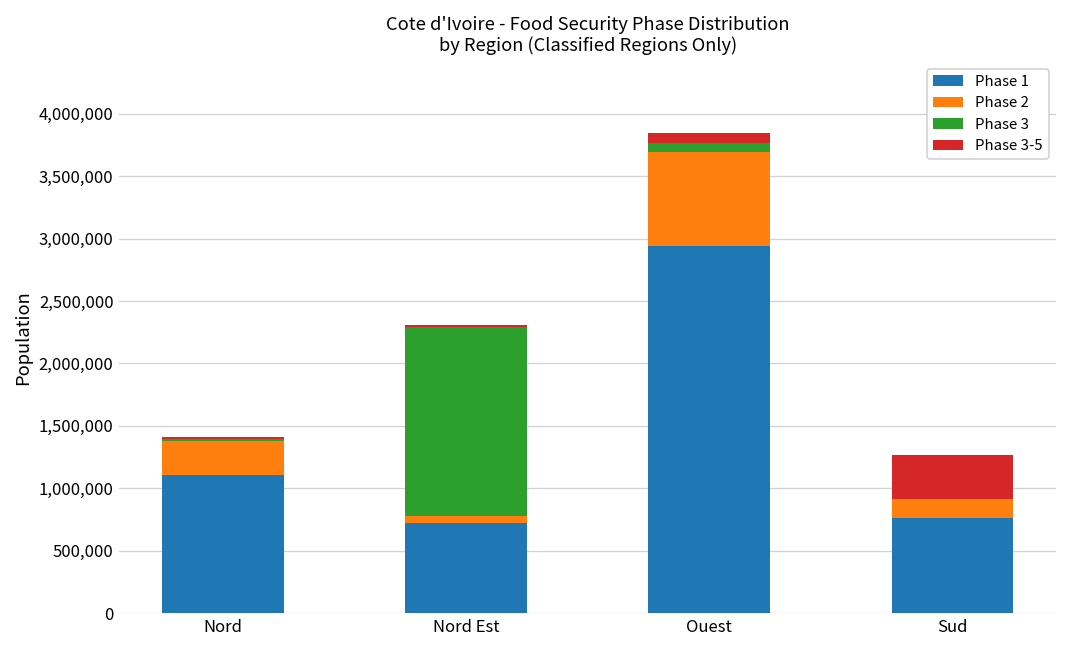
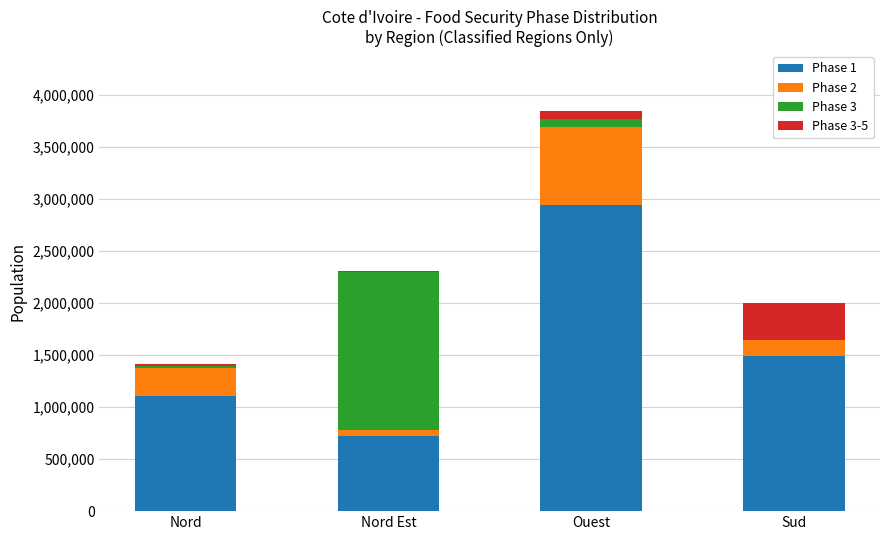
Phase 1, Sud: 770,000 -> 1,490,000
